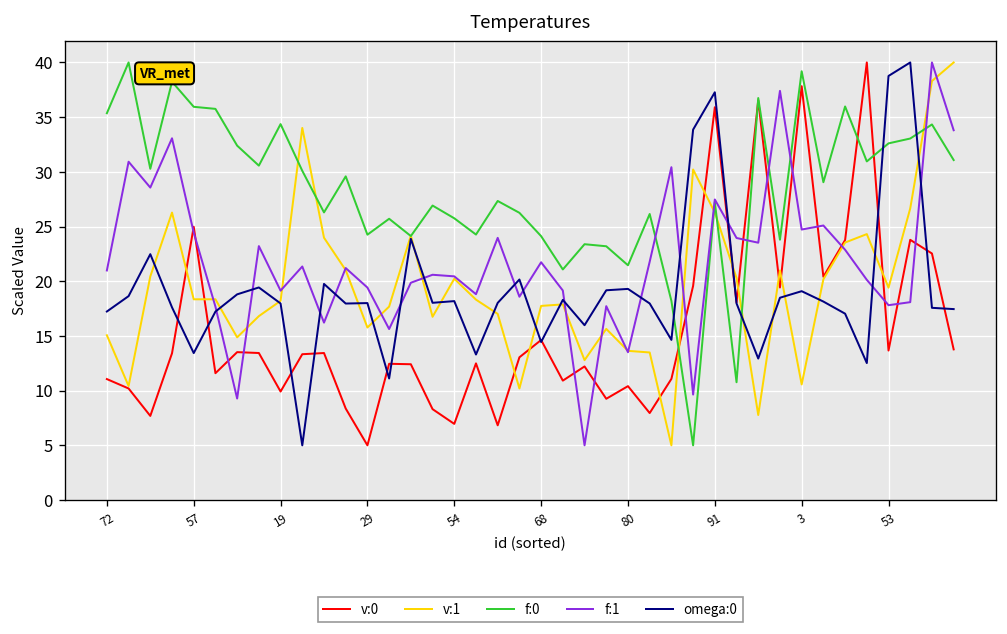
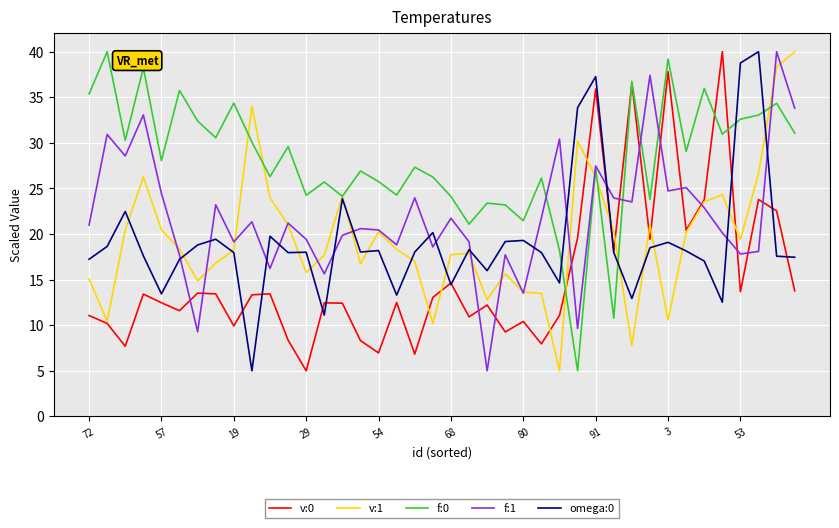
v:0, 57: 25 -> 12
v:1, 57: 18 -> 20
f:0, 57: 36 -> 28
